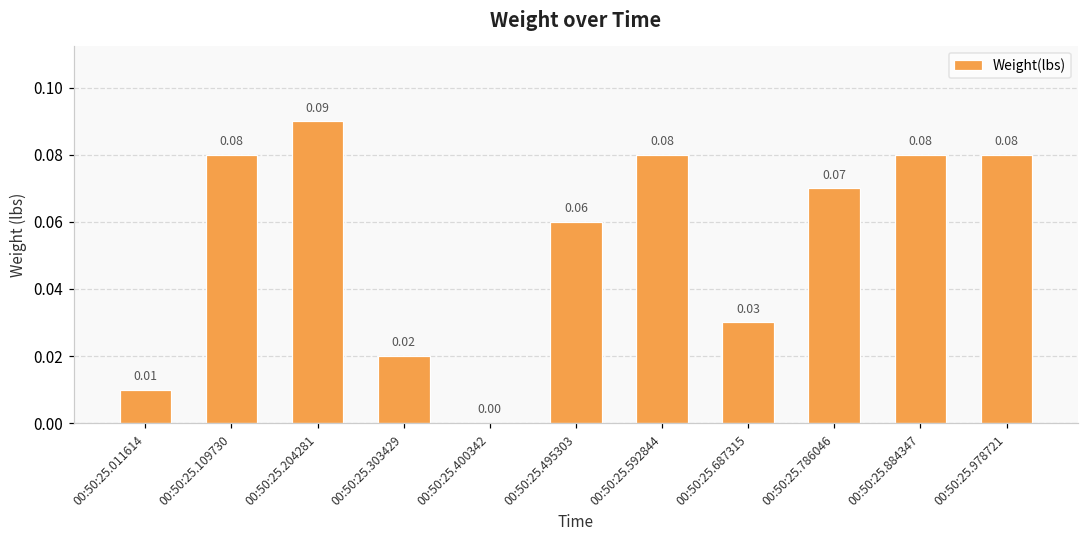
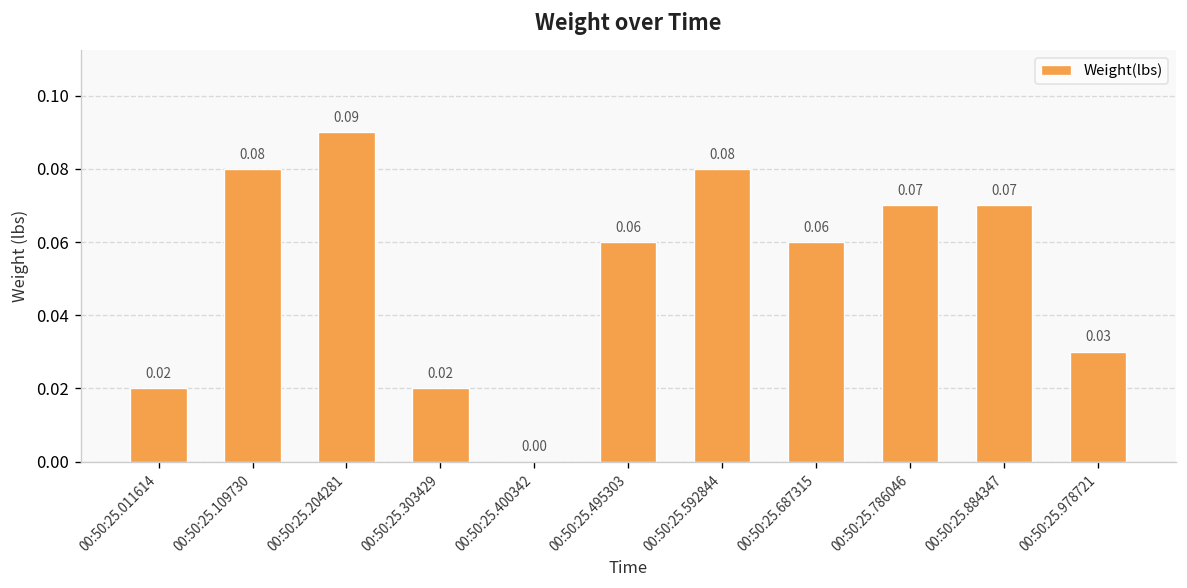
00:50:25.011614: 0.01 -> 0.02
00:50:25.687315: 0.03 -> 0.06
00:50:25.884347: 0.08 -> 0.07
00:50:25.978721: 0.08 -> 0.03
